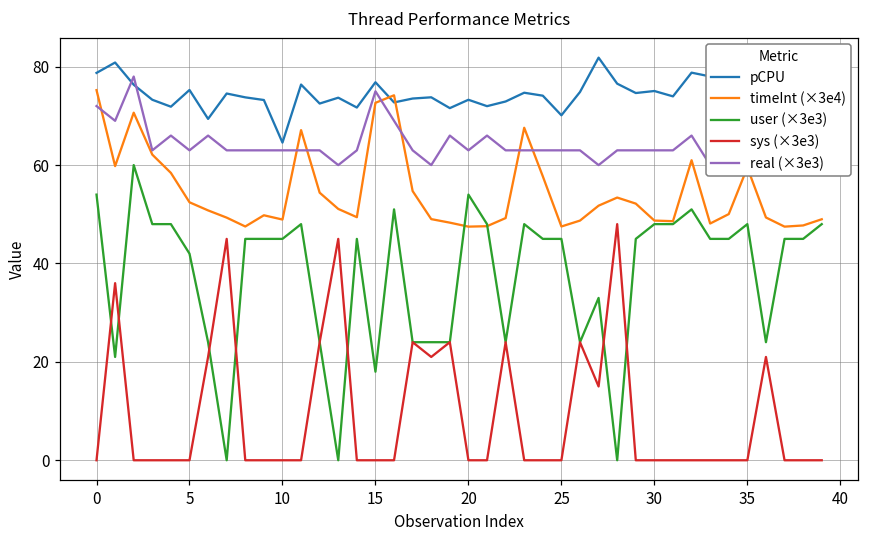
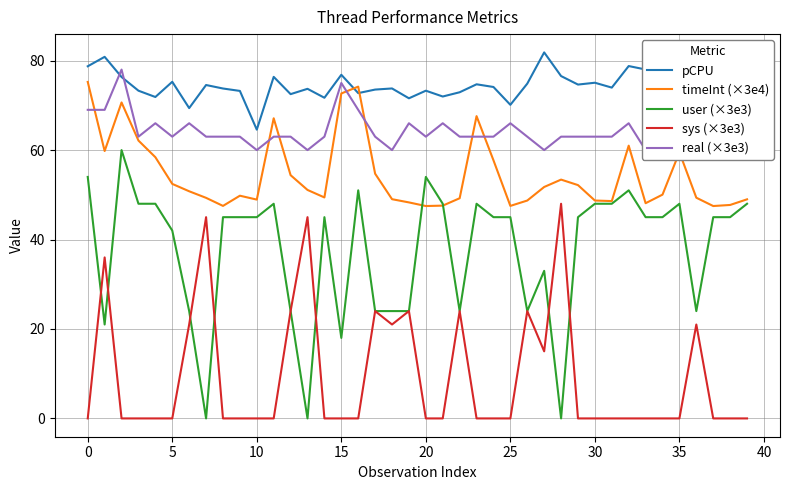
real (×3e3), 0: 72 -> 69
real (×3e3), 10: 63 -> 60
real (×3e3), 25: 63 -> 66
